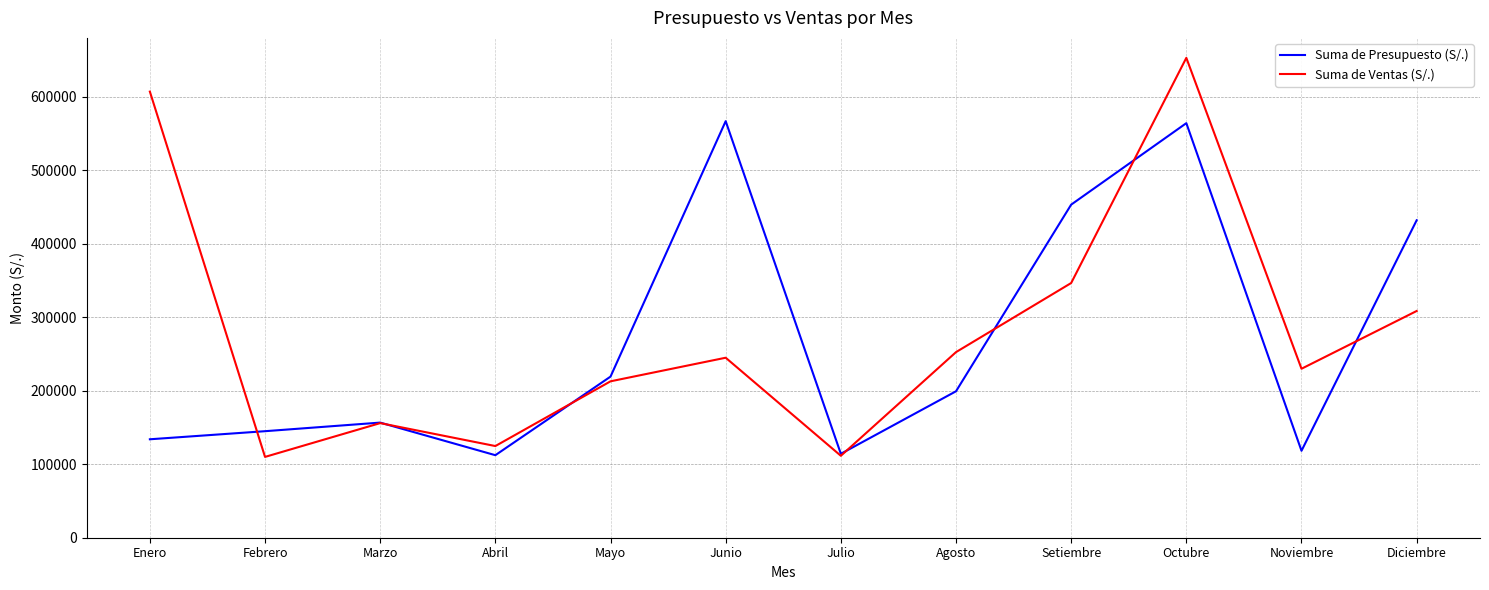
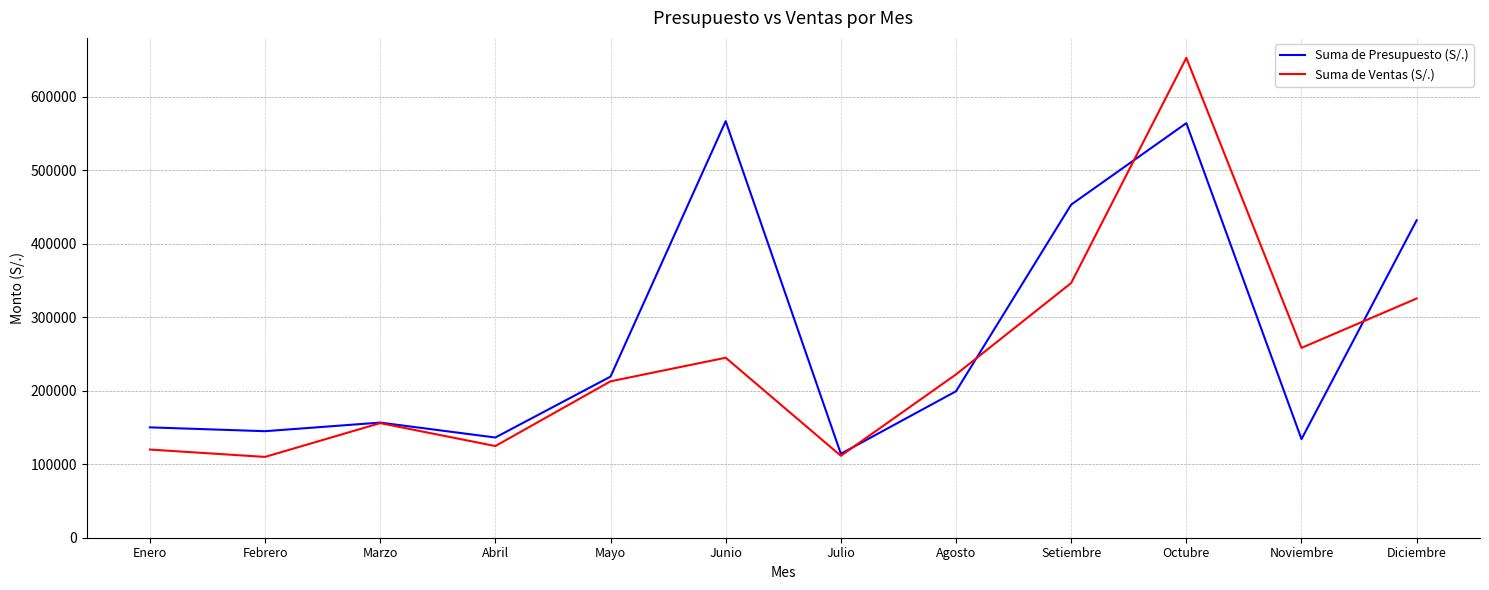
Suma de Presupuesto (S/.), Enero: 130000 -> 150000
Suma de Ventas (S/.), Enero: 610000 -> 120000
Suma de Presupuesto (S/.), Abril: 110000 -> 140000
Suma de Ventas (S/.), Agosto: 250000 -> 220000
Suma de Presupuesto (S/.), Noviembre: 120000 -> 130000
Suma de Ventas (S/.), Noviembre: 230000 -> 260000
Suma de Ventas (S/.), Diciembre: 310000 -> 330000
